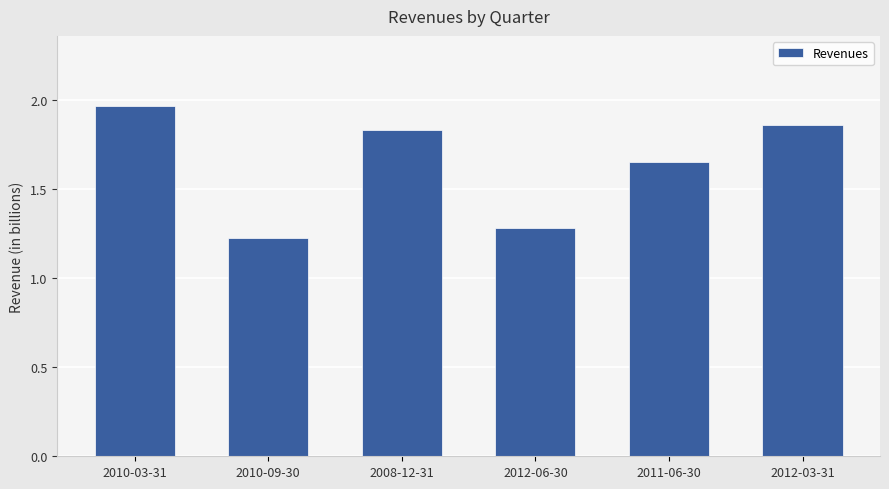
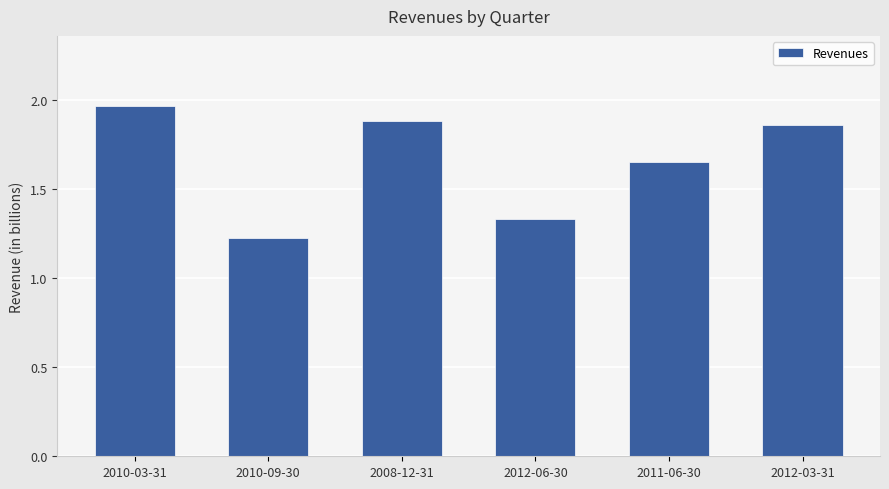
2008-12-31: 1.83 -> 1.88
2012-06-30: 1.28 -> 1.33
